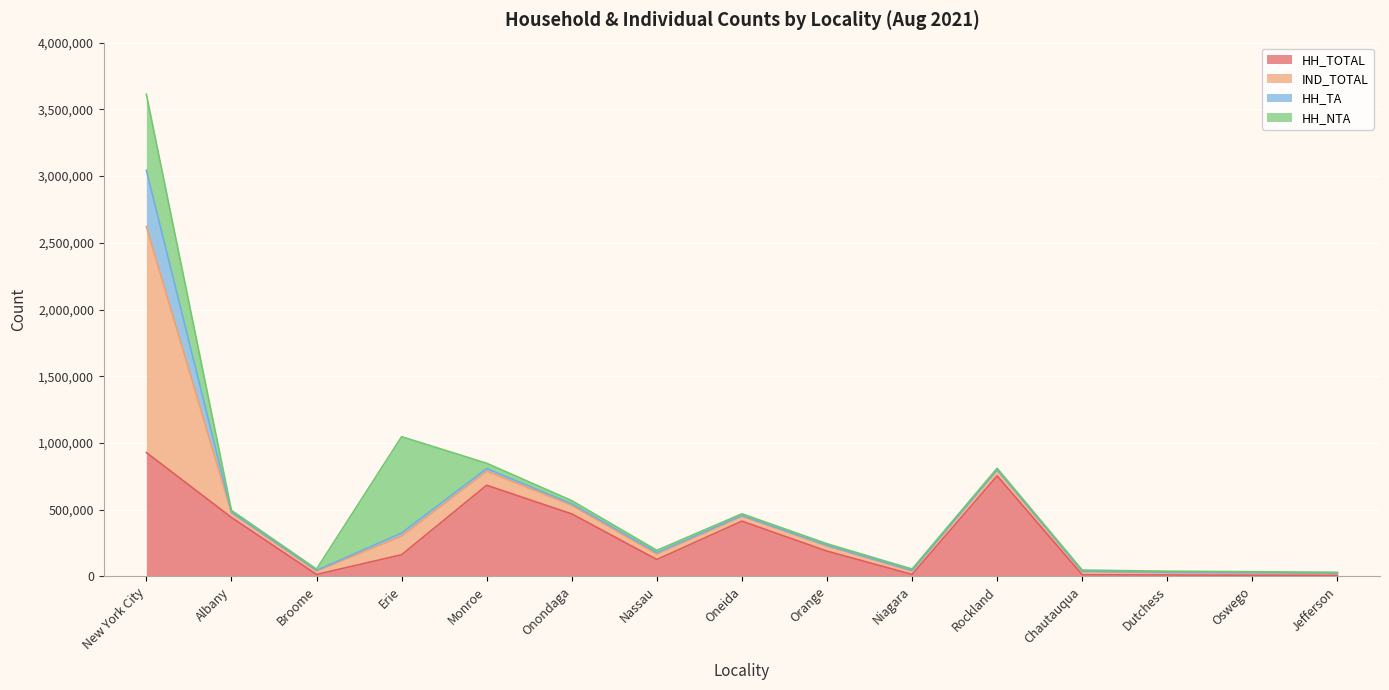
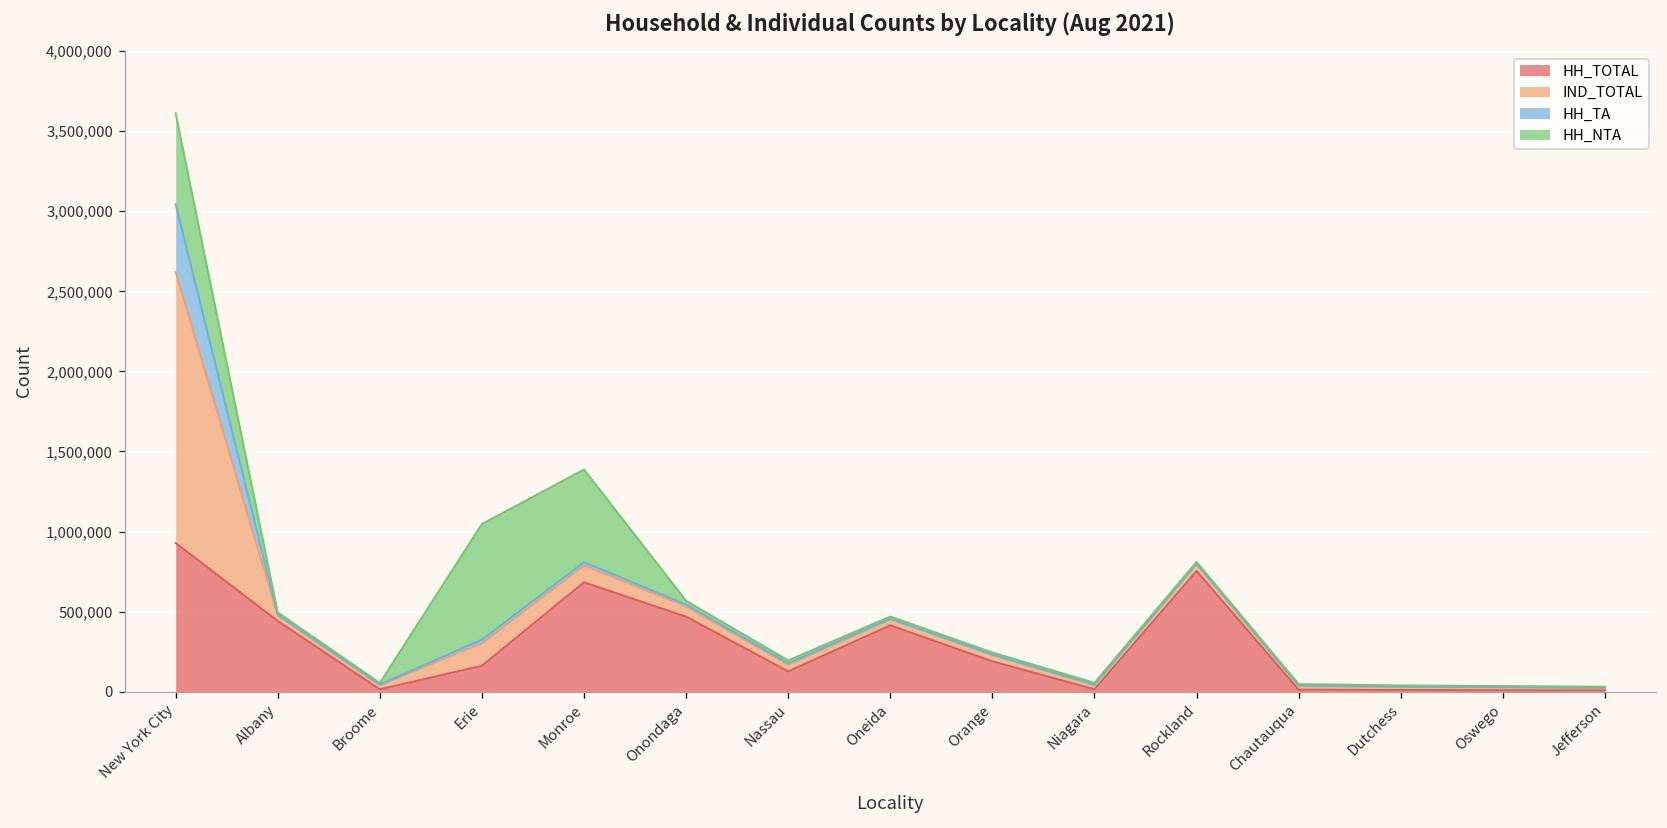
HH_NTA, Monroe: 40,000 -> 580,000
